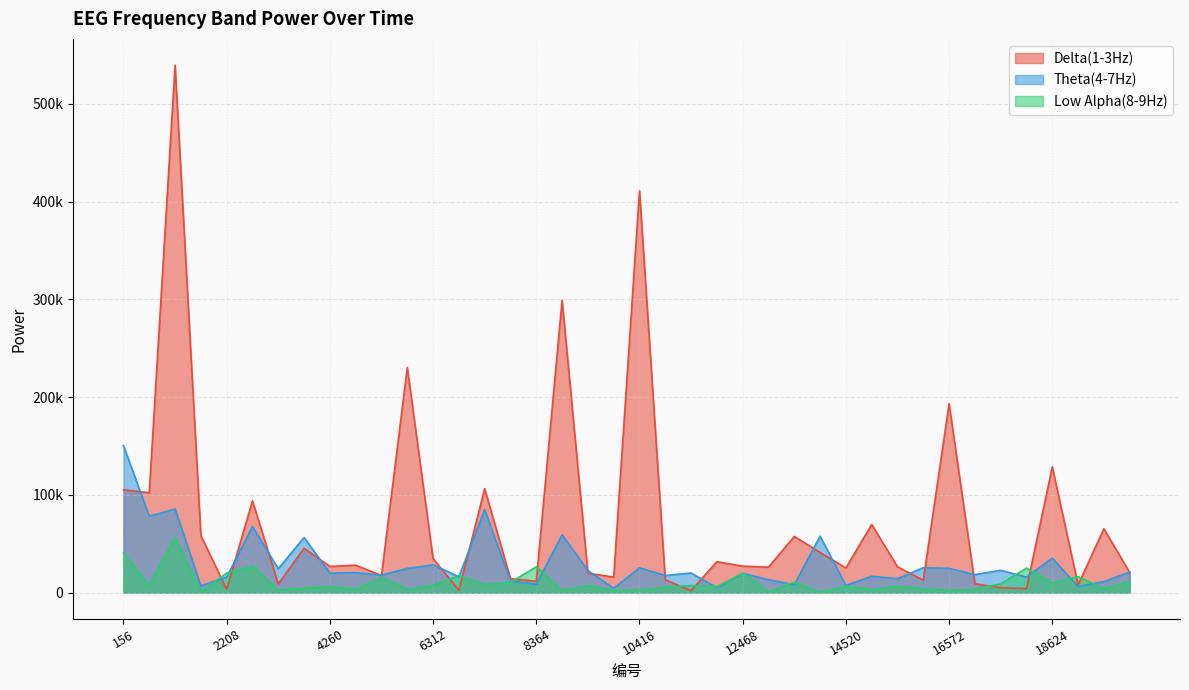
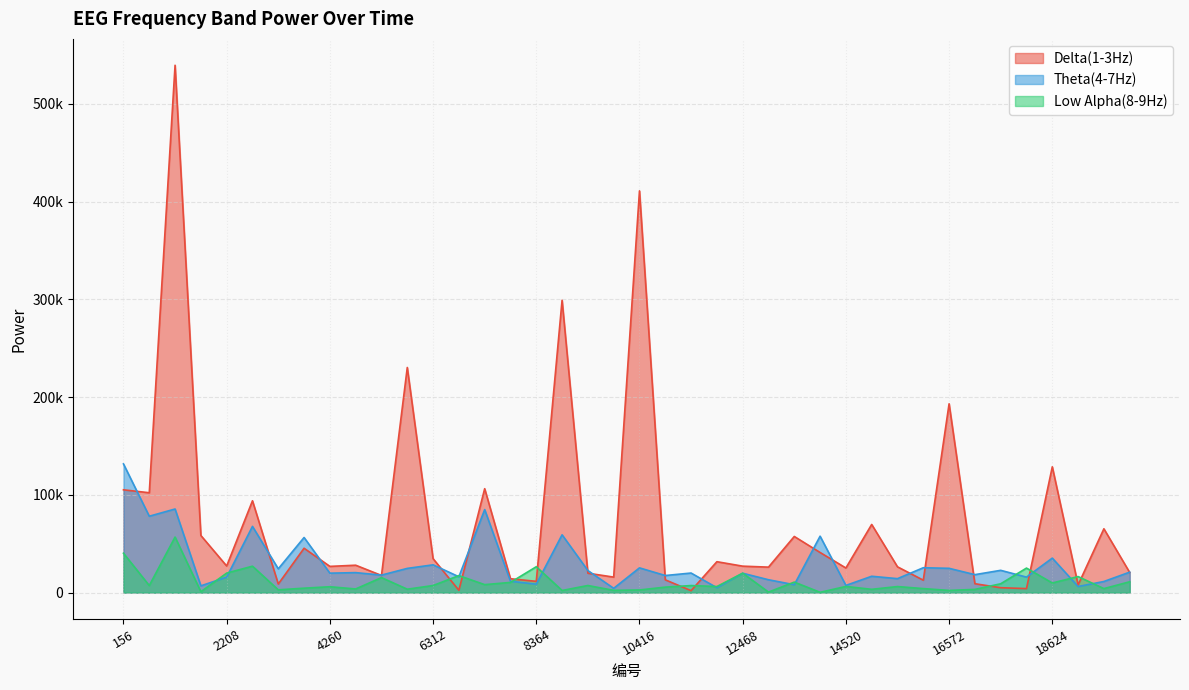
Theta(4-7Hz), 156: 150000 -> 130000
Delta(1-3Hz), 2208: 0 -> 30000
